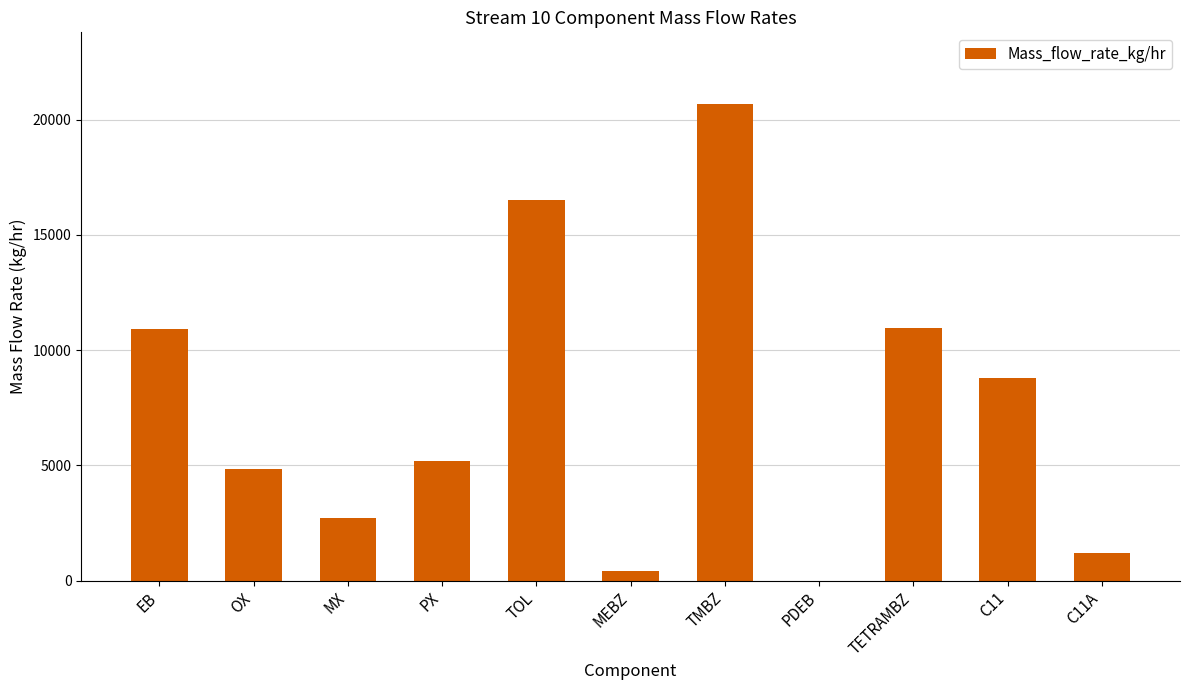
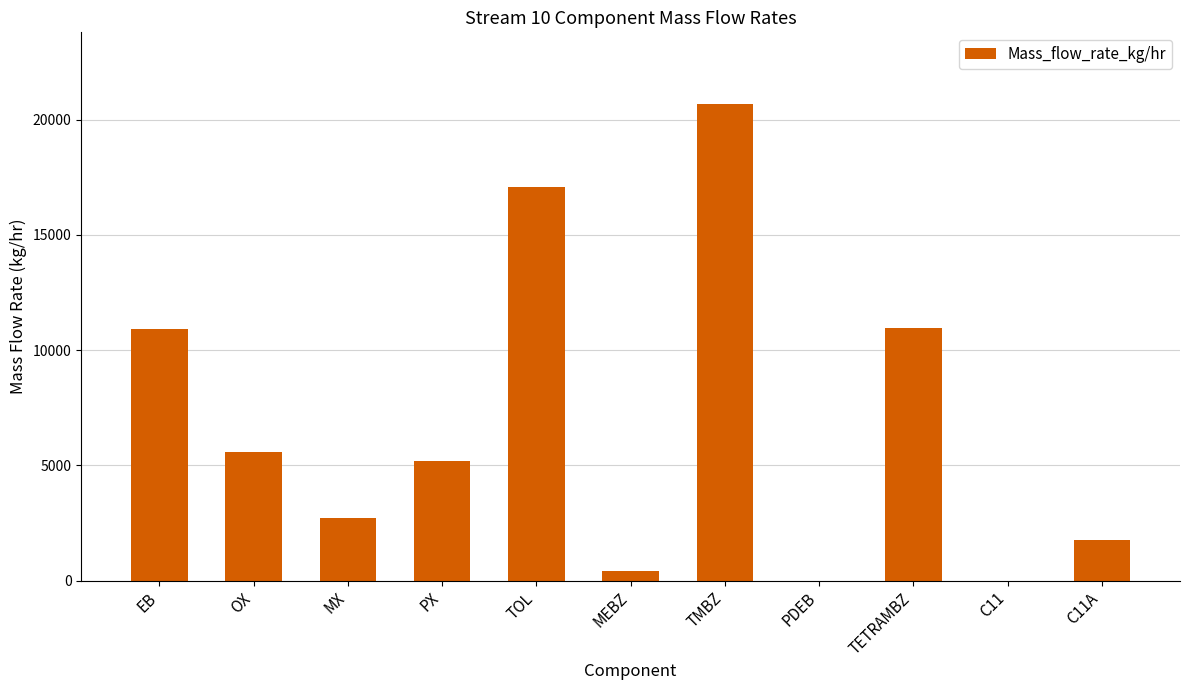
OX: 4800 -> 5600
TOL: 16500 -> 17100
C11: 8800 -> 0
C11A: 1200 -> 1800
